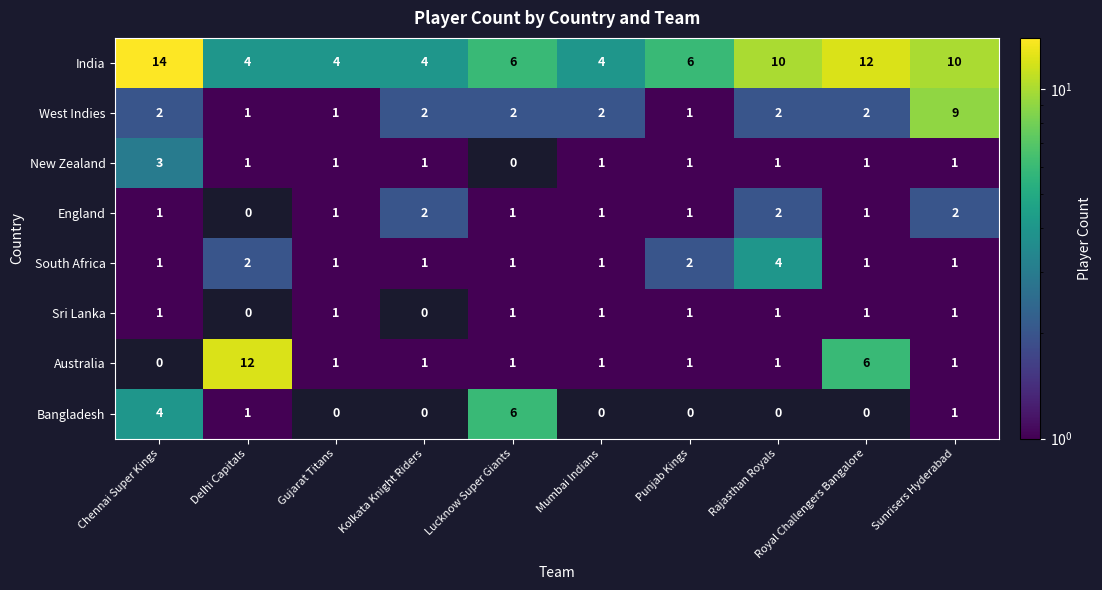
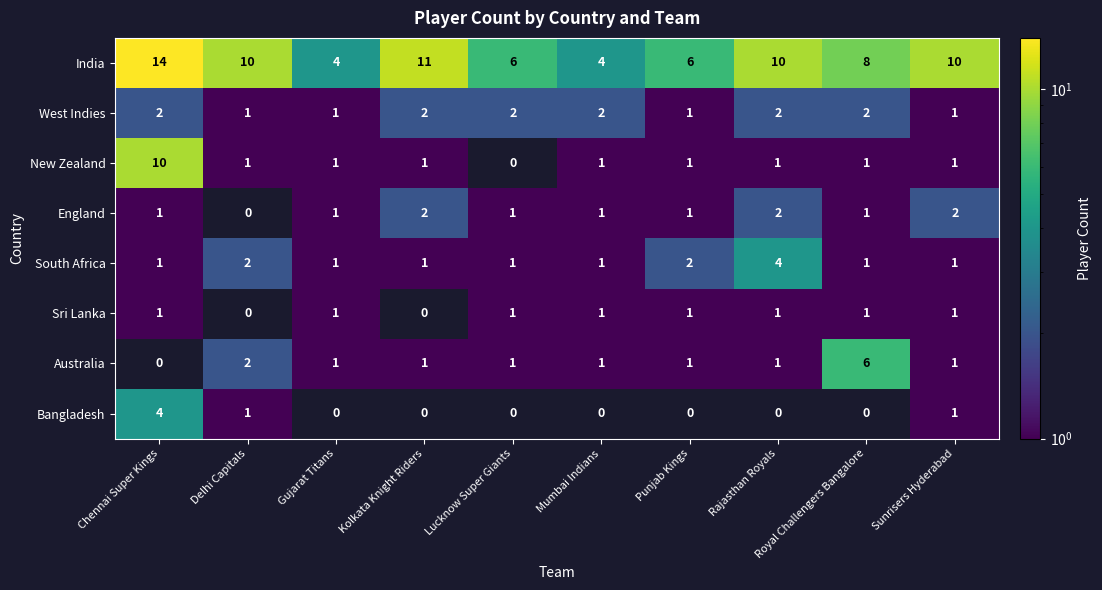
India, Delhi Capitals: 4 -> 10
India, Kolkata Knight Riders: 4 -> 11
India, Royal Challengers Bangalore: 12 -> 8
West Indies, Sunrisers Hyderabad: 9 -> 1
New Zealand, Chennai Super Kings: 3 -> 10
Australia, Delhi Capitals: 12 -> 2
Bangladesh, Lucknow Super Giants: 6 -> 0
